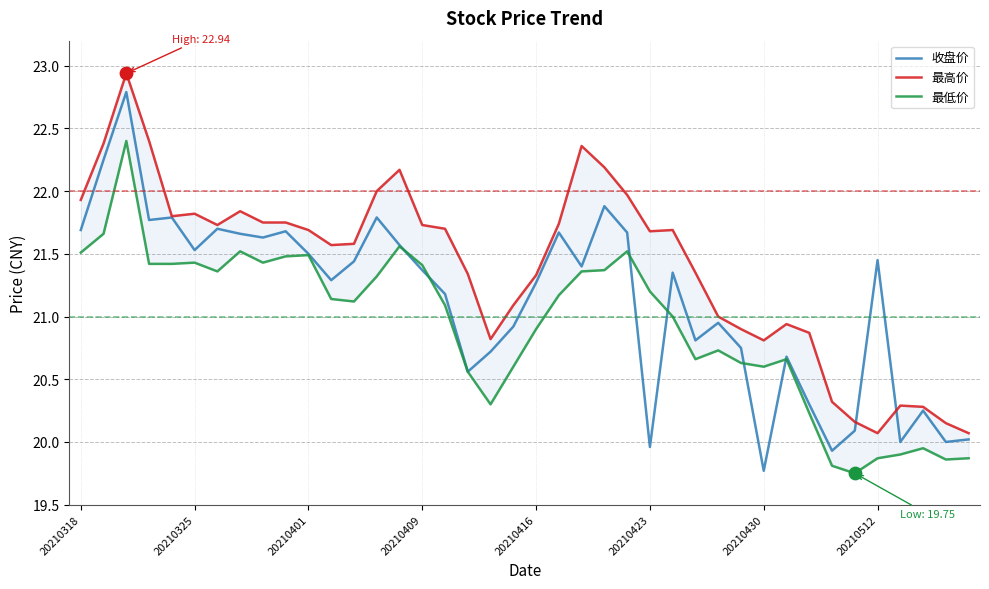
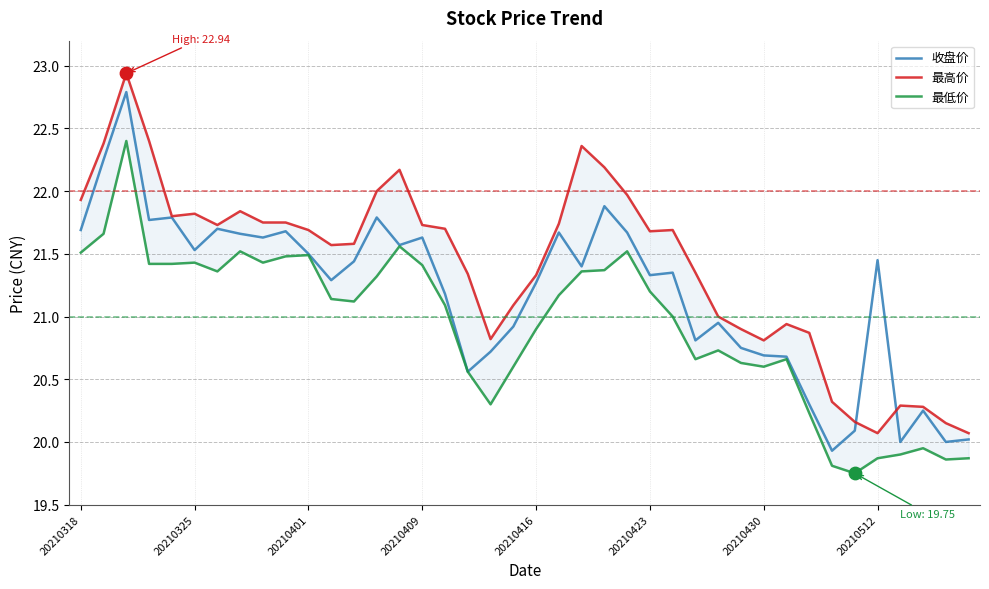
收盘价, 20210409: 21.37 -> 21.63
收盘价, 20210423: 19.96 -> 21.33
收盘价, 20210430: 19.77 -> 20.69
